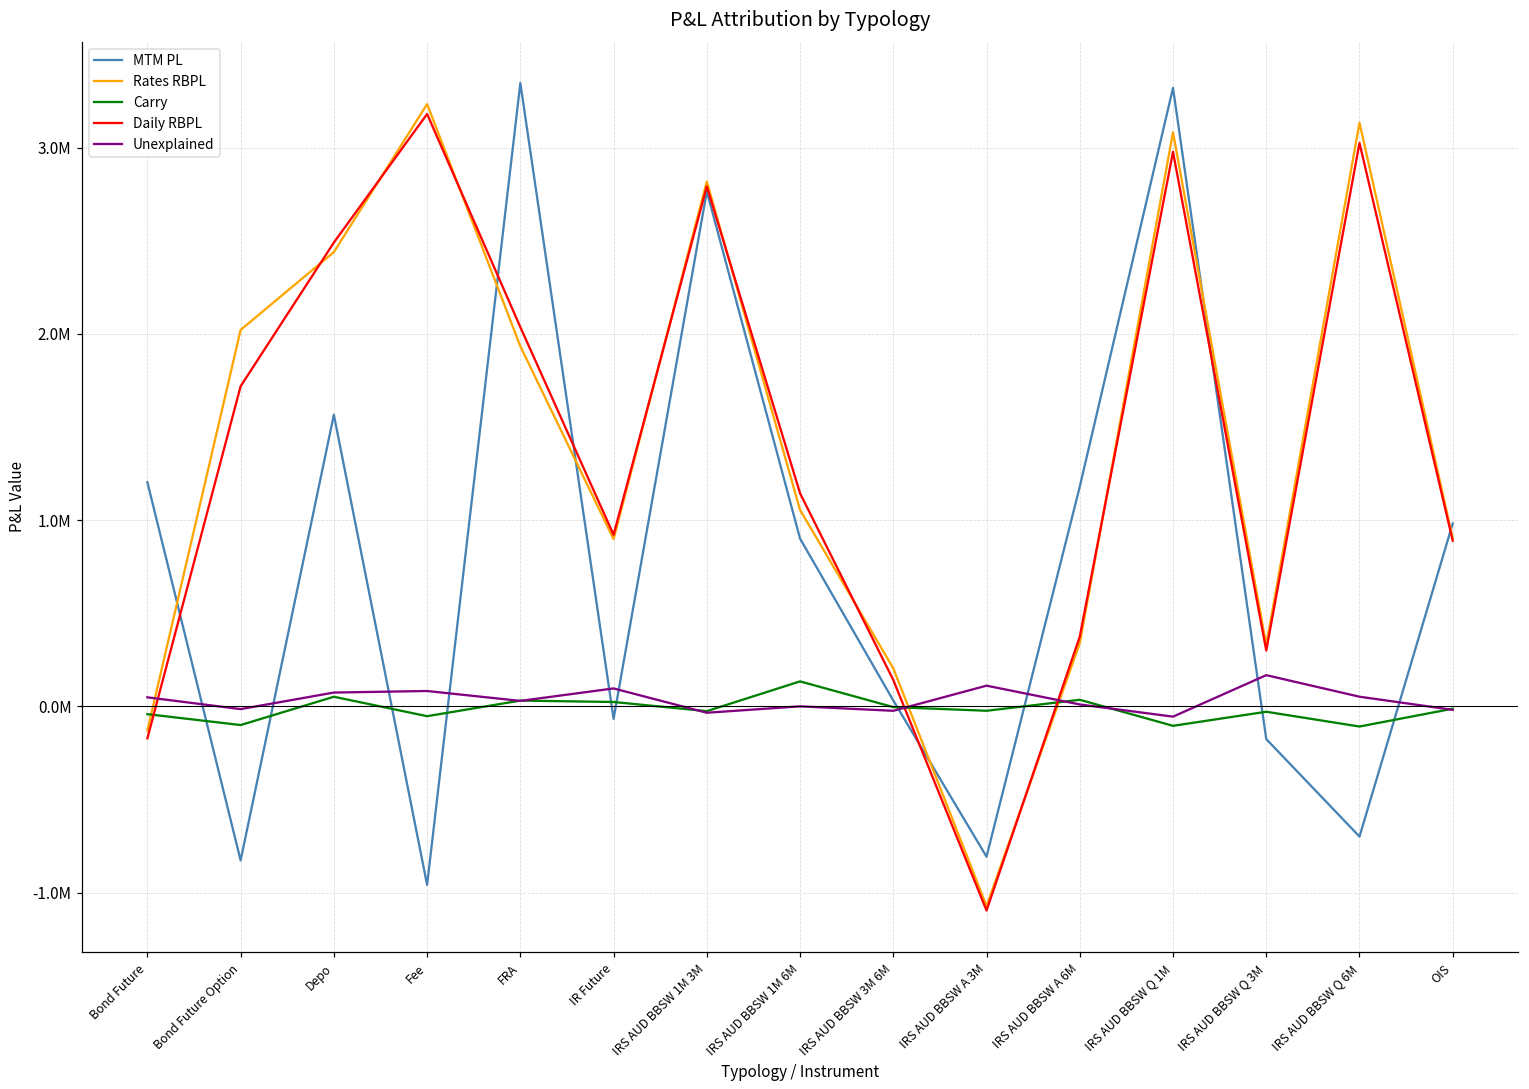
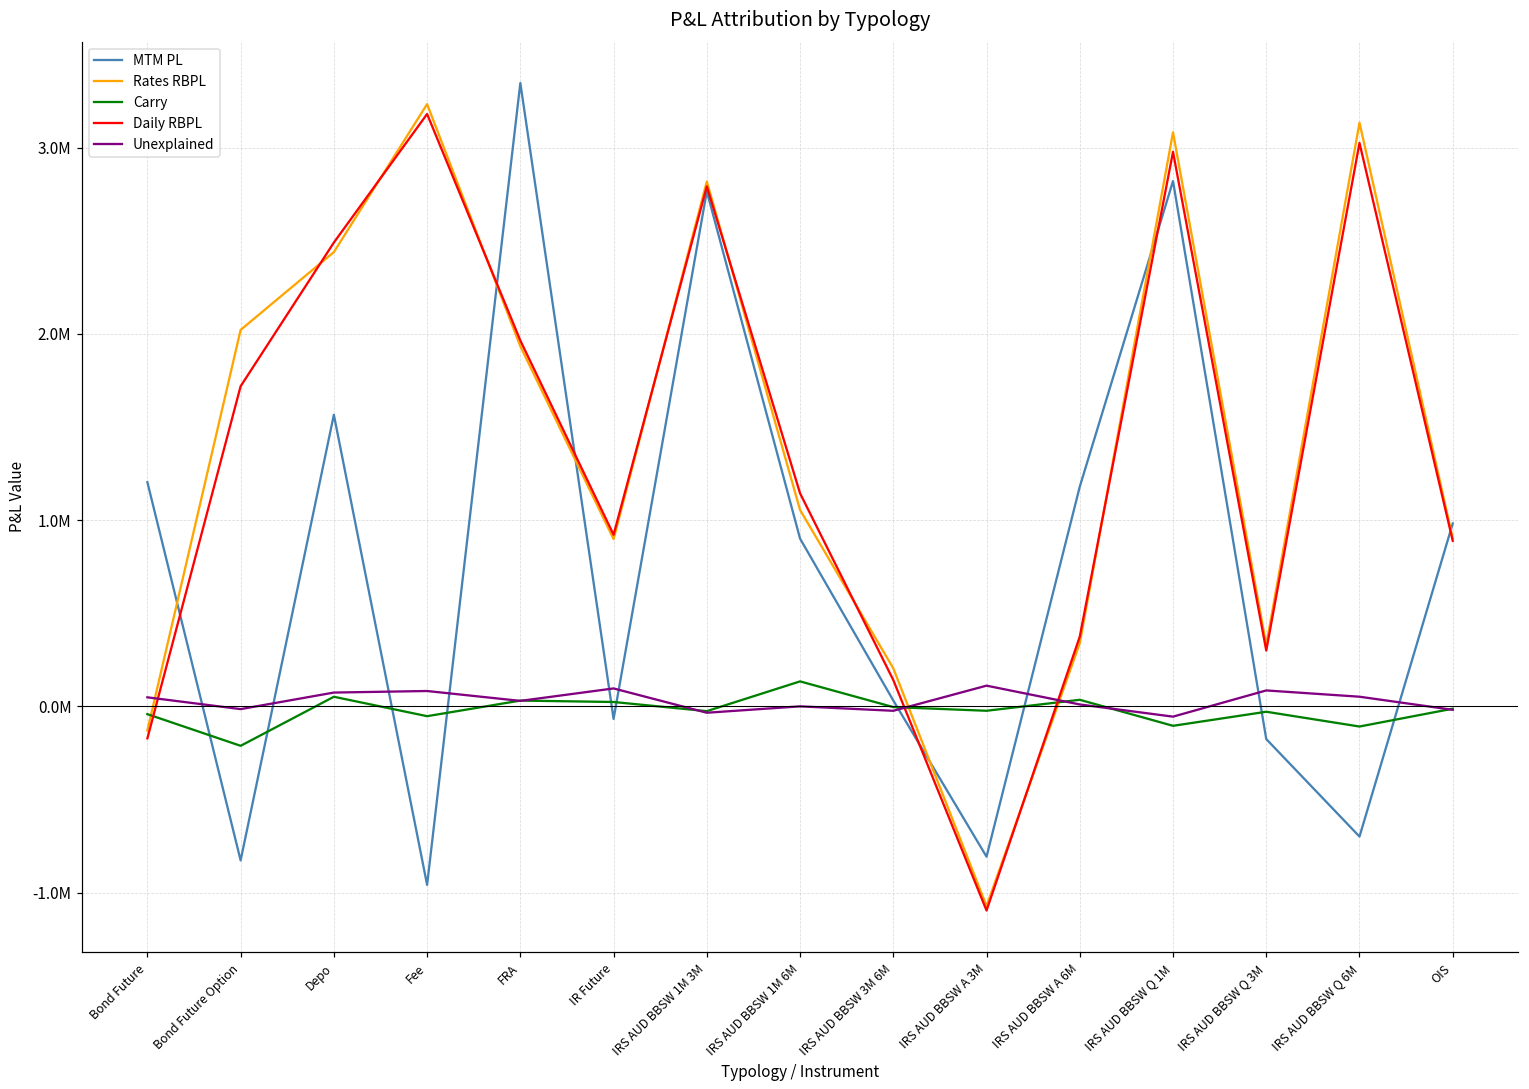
Carry, Bond Future Option: -100000 -> -210000
Daily RBPL, FRA: 2040000 -> 1960000
MTM PL, IRS AUD BBSW Q 1M: 3320000 -> 2820000
Unexplained, IRS AUD BBSW Q 3M: 170000 -> 90000
